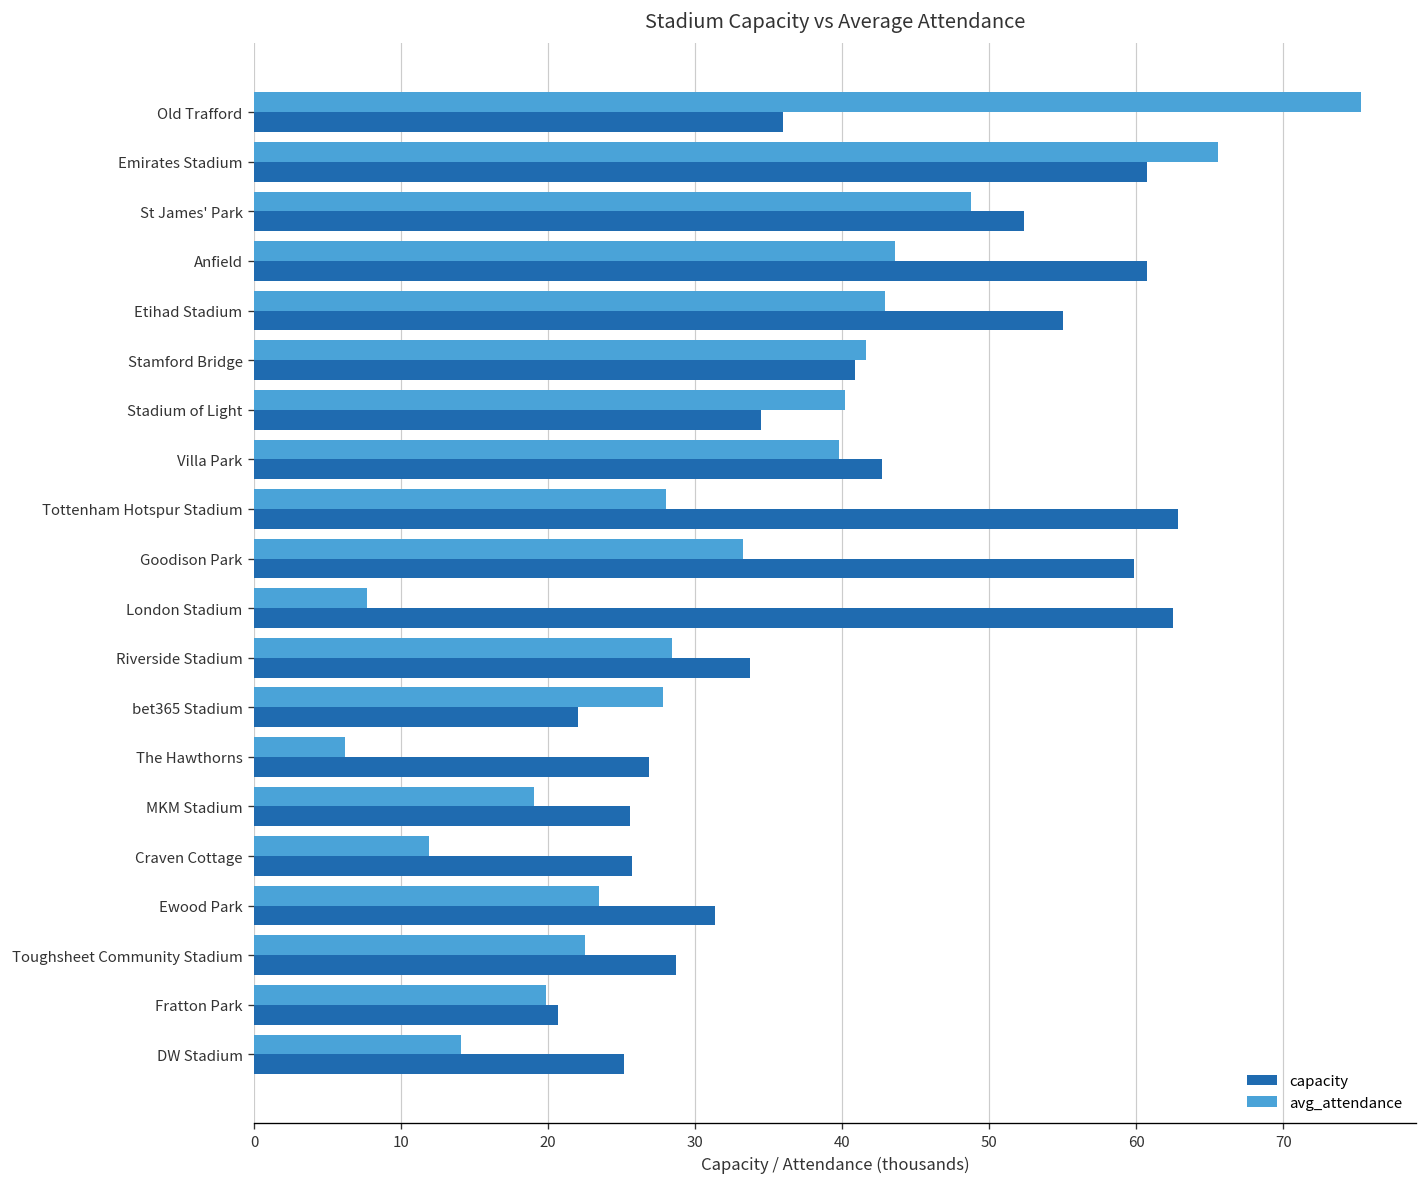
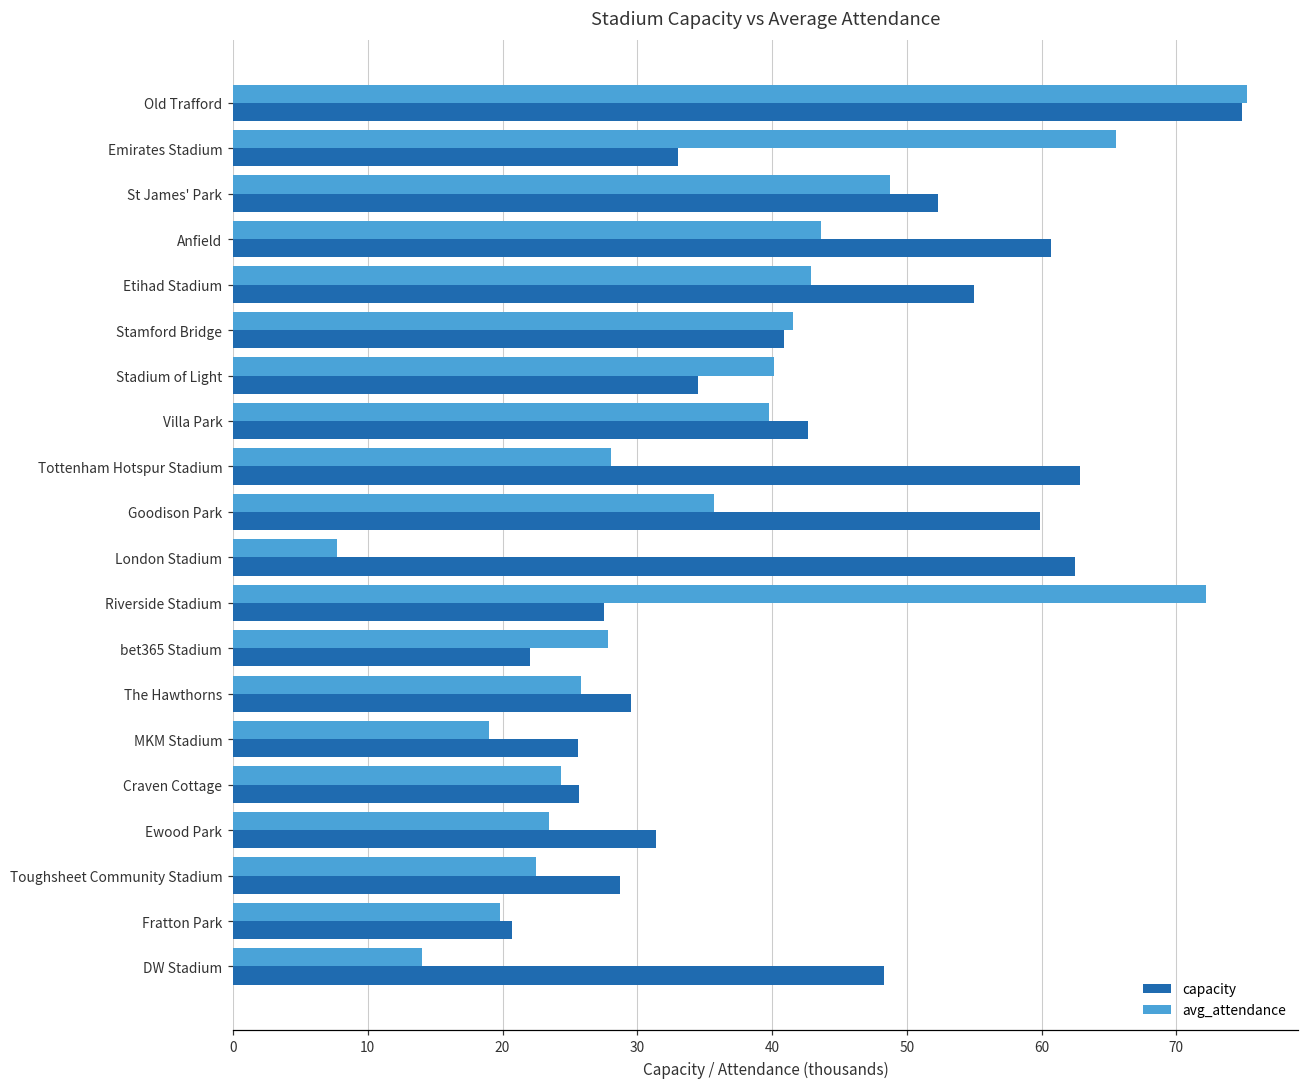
capacity, Old Trafford: 36.0 -> 74.9
capacity, Emirates Stadium: 60.7 -> 33.0
avg_attendance, Goodison Park: 33.2 -> 35.7
avg_attendance, Riverside Stadium: 28.4 -> 72.2
capacity, Riverside Stadium: 33.7 -> 27.5
avg_attendance, The Hawthorns: 6.2 -> 25.8
capacity, The Hawthorns: 26.9 -> 29.5
avg_attendance, Craven Cottage: 11.9 -> 24.3
capacity, DW Stadium: 25.1 -> 48.3
